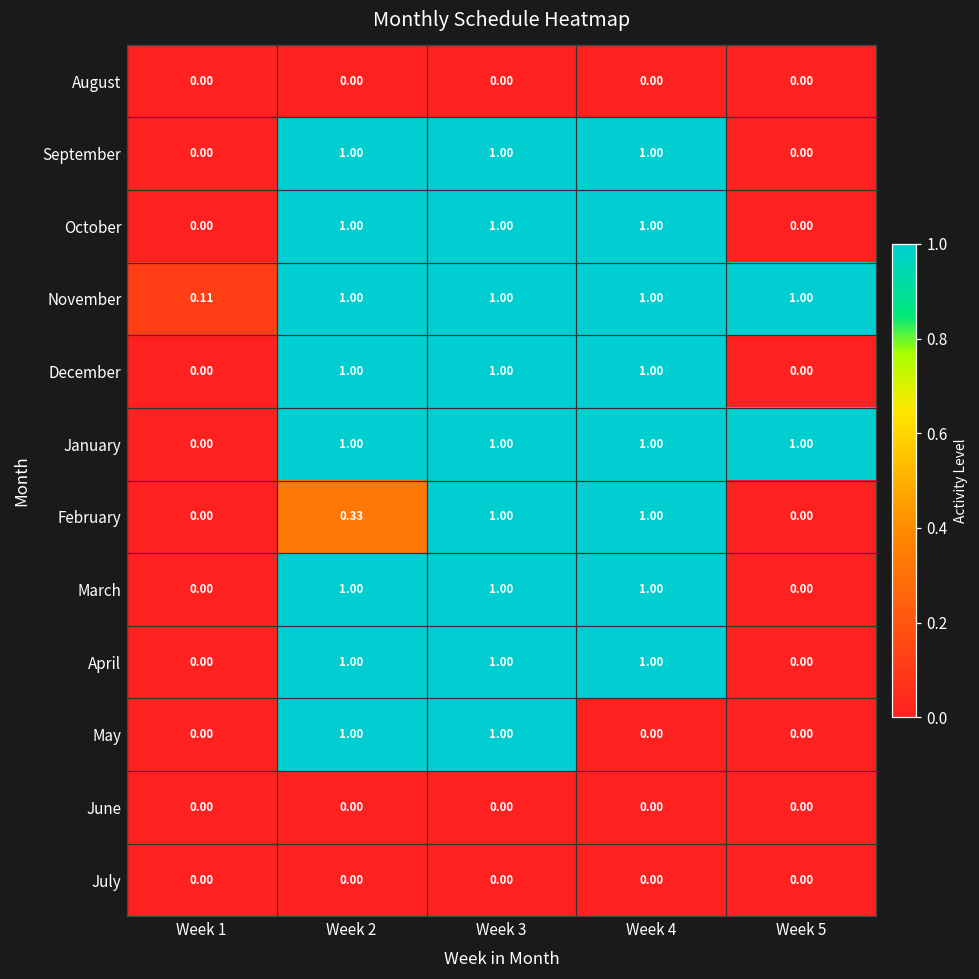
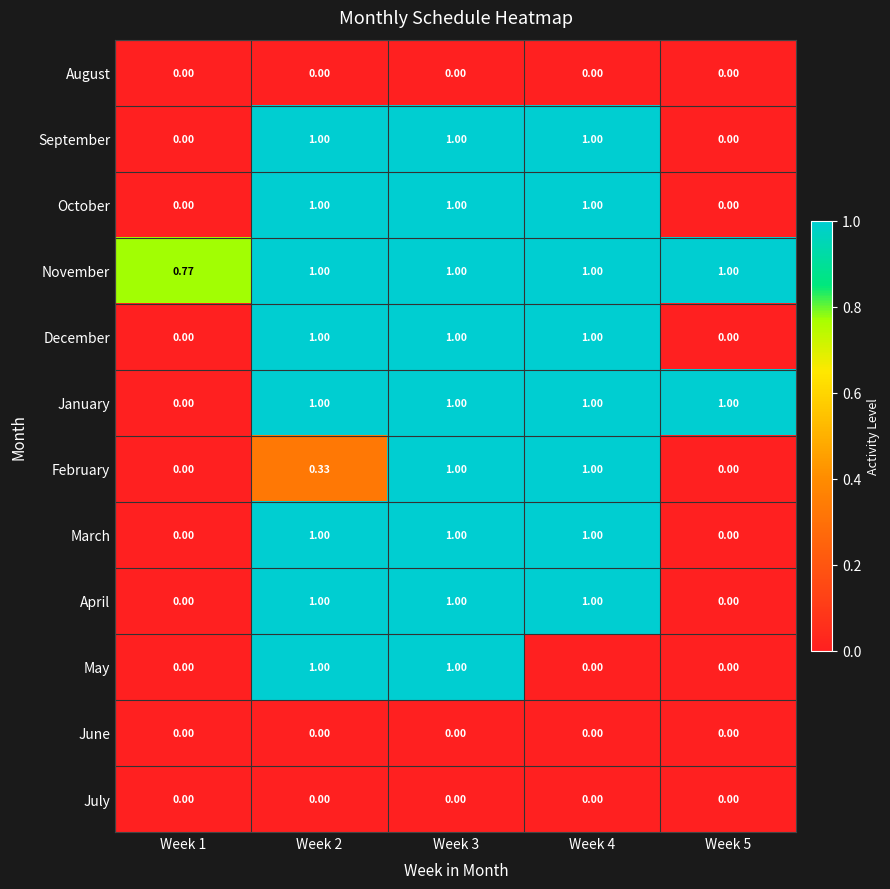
November, Week 1: 0.11 -> 0.77
